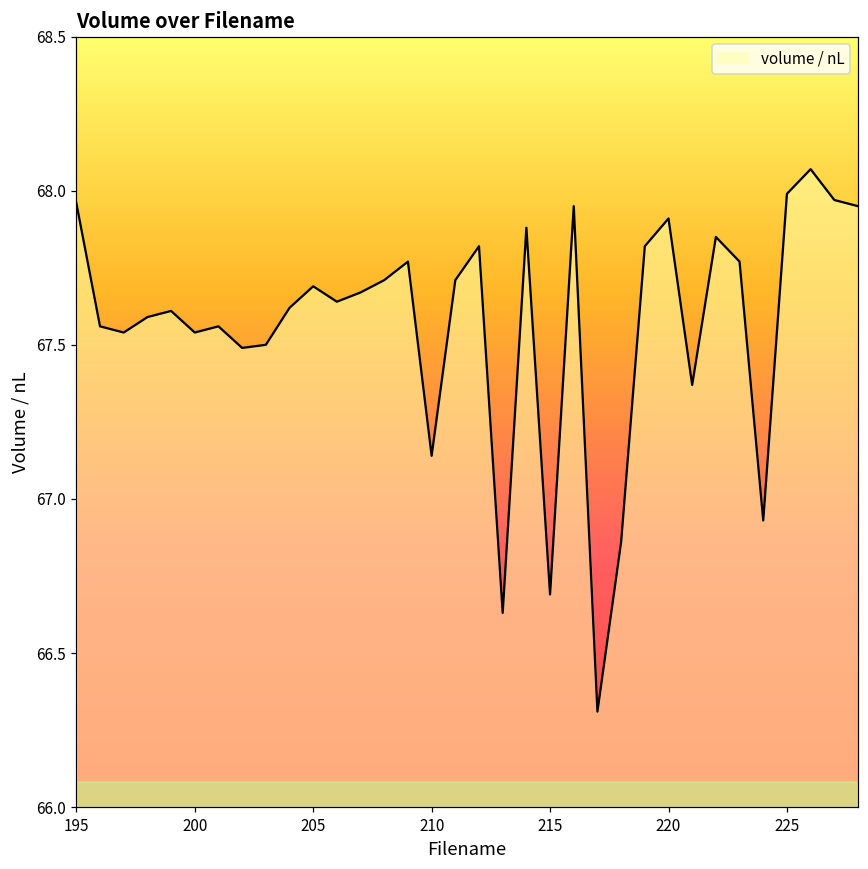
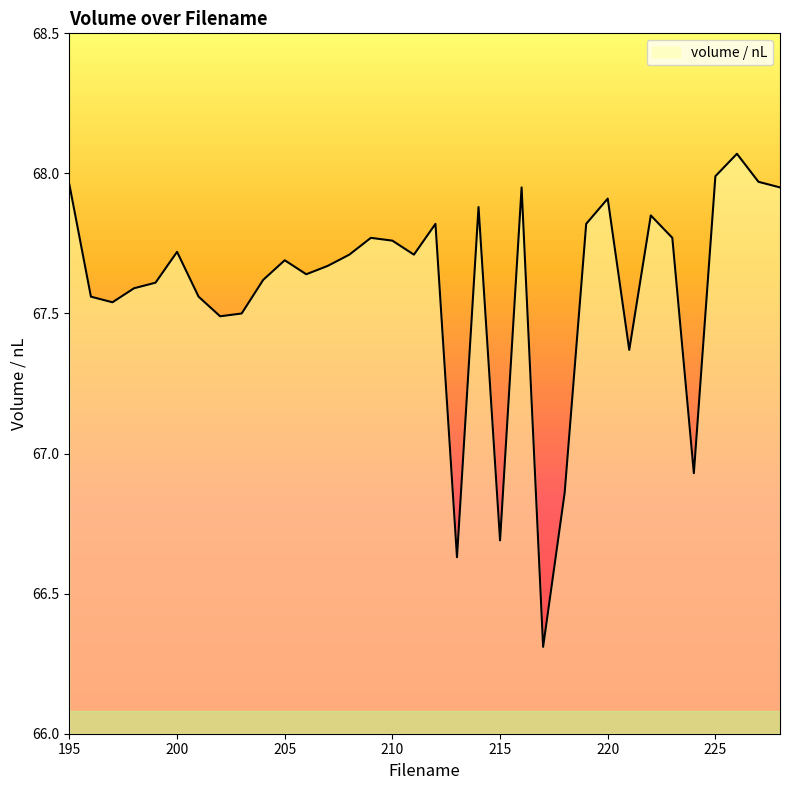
200: 67.54 -> 67.72
210: 67.14 -> 67.76
